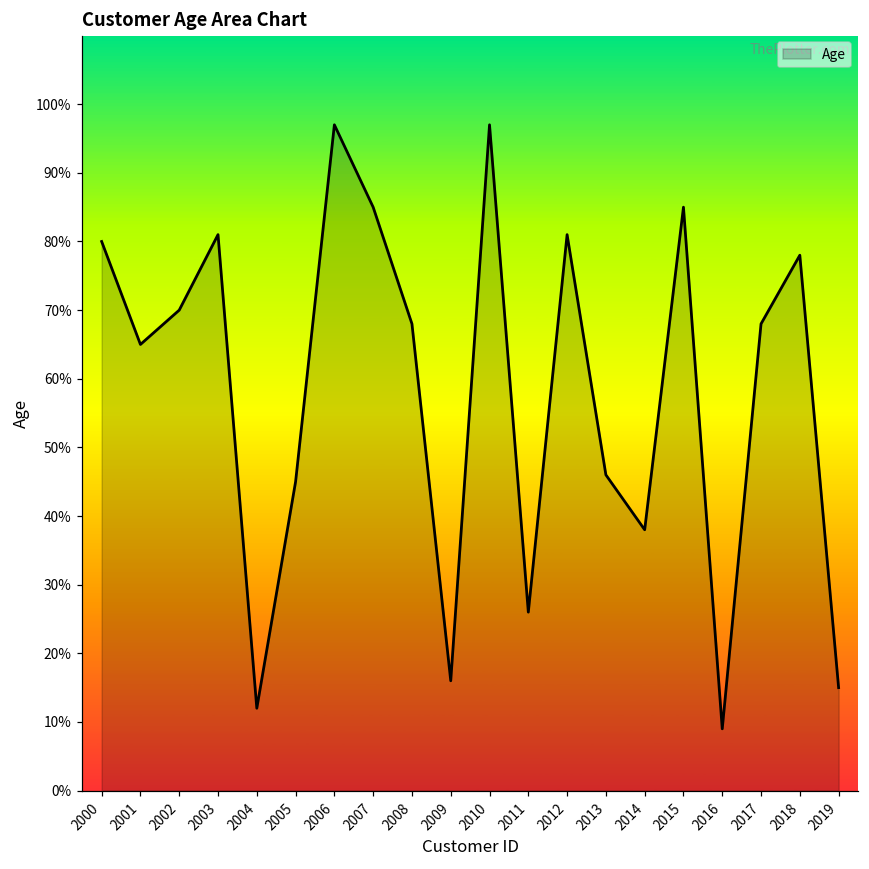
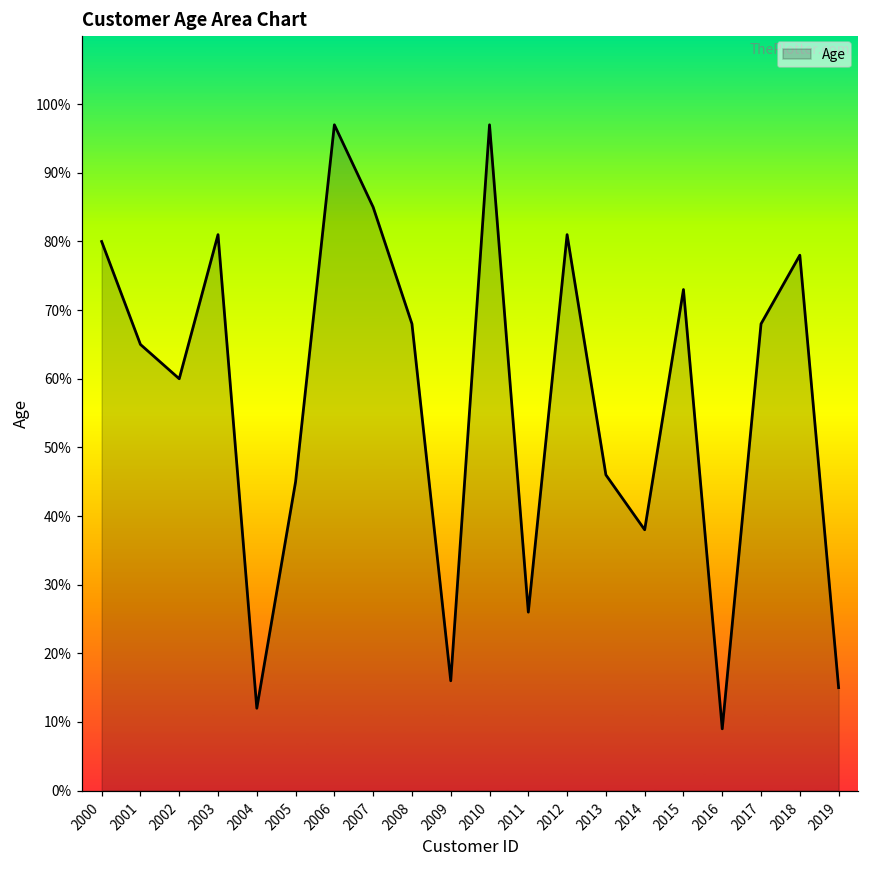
2002: 70% -> 60%
2015: 85% -> 73%
